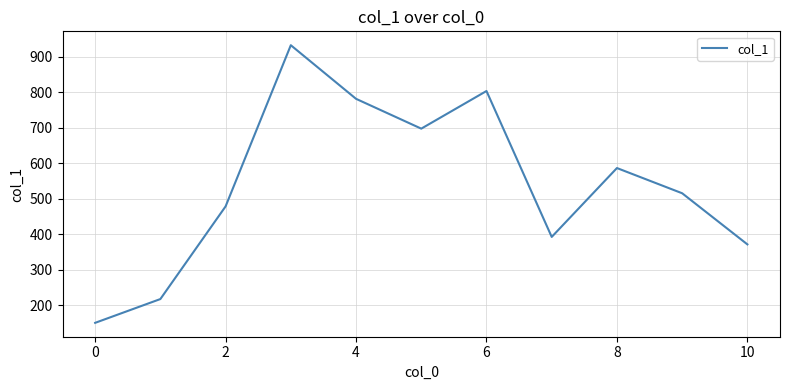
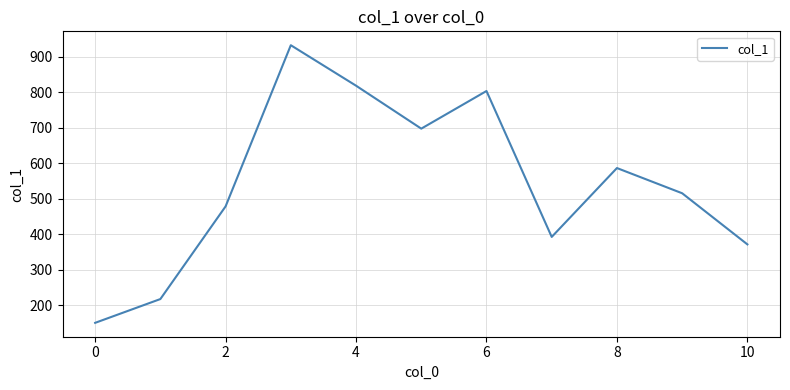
4: 780 -> 820
